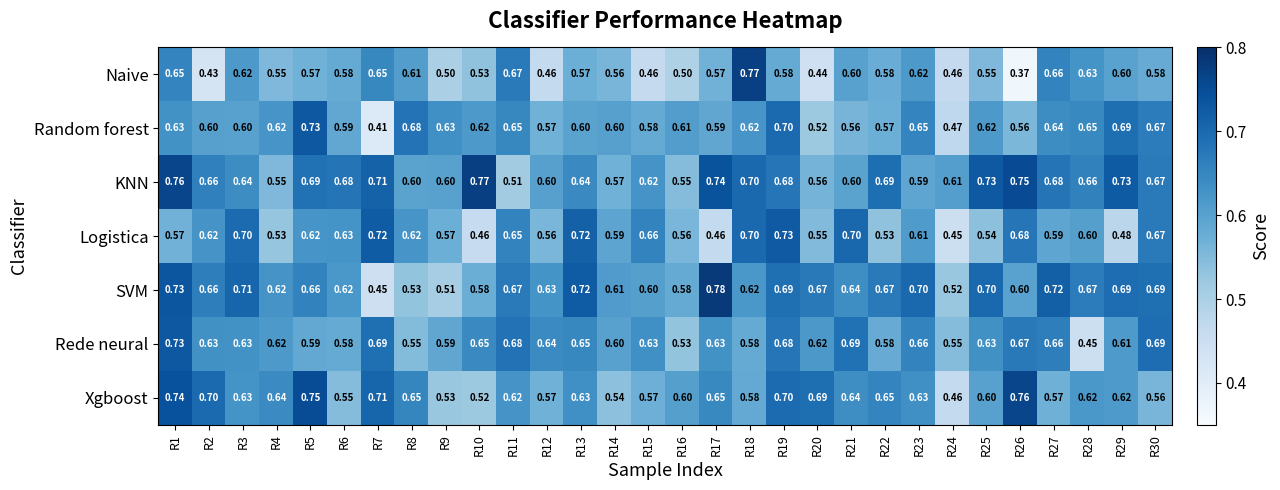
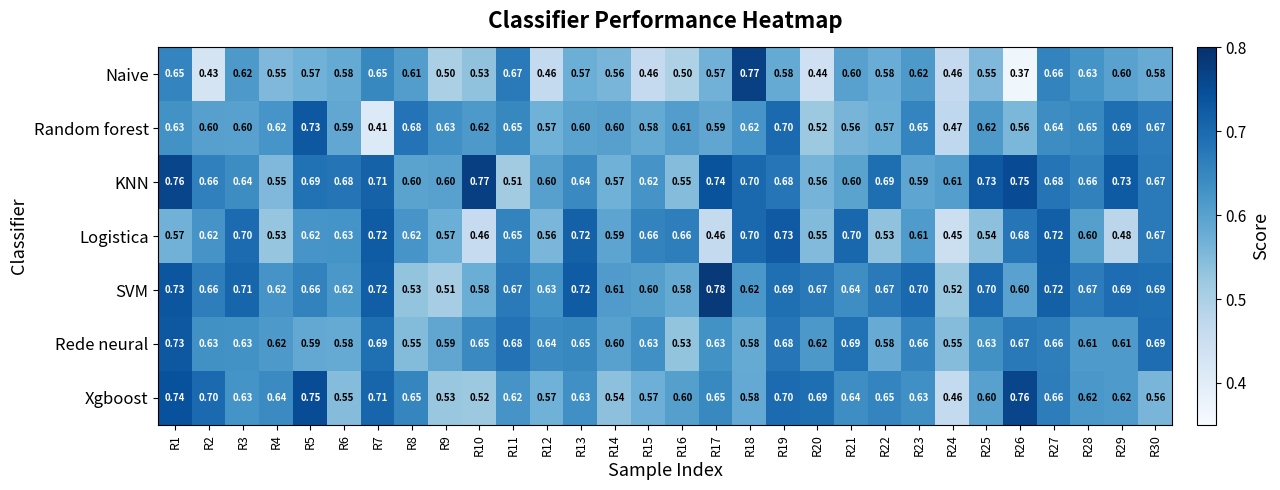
Logistica, R16: 0.56 -> 0.66
Logistica, R27: 0.59 -> 0.72
SVM, R7: 0.45 -> 0.72
Rede neural, R28: 0.45 -> 0.61
Xgboost, R27: 0.57 -> 0.66
